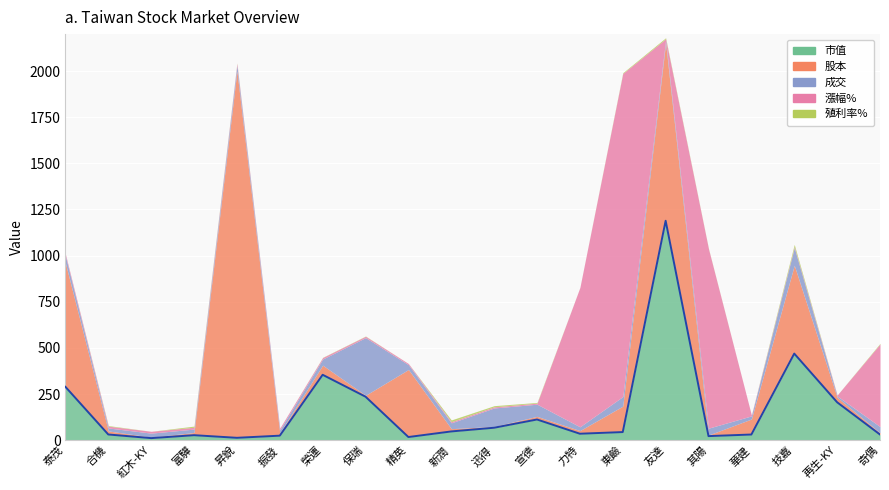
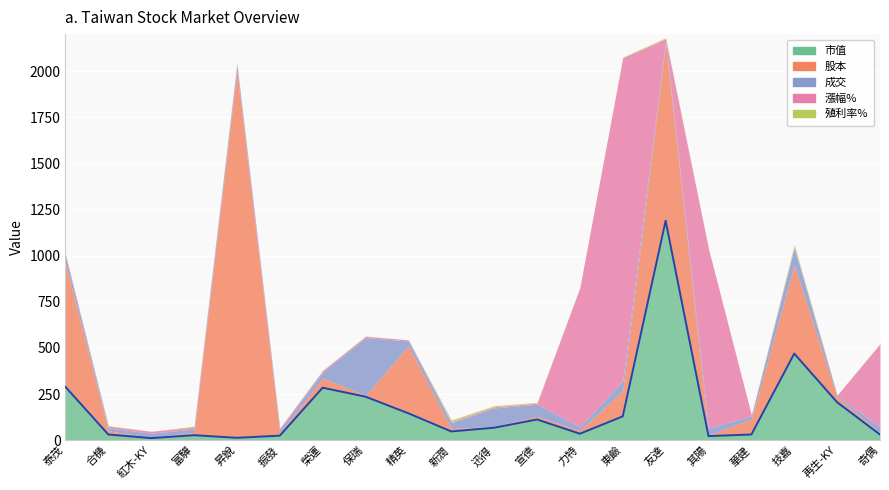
市值, 榮運: 350 -> 280
市值, 精英: 20 -> 150
市值, 東鹼: 40 -> 130
